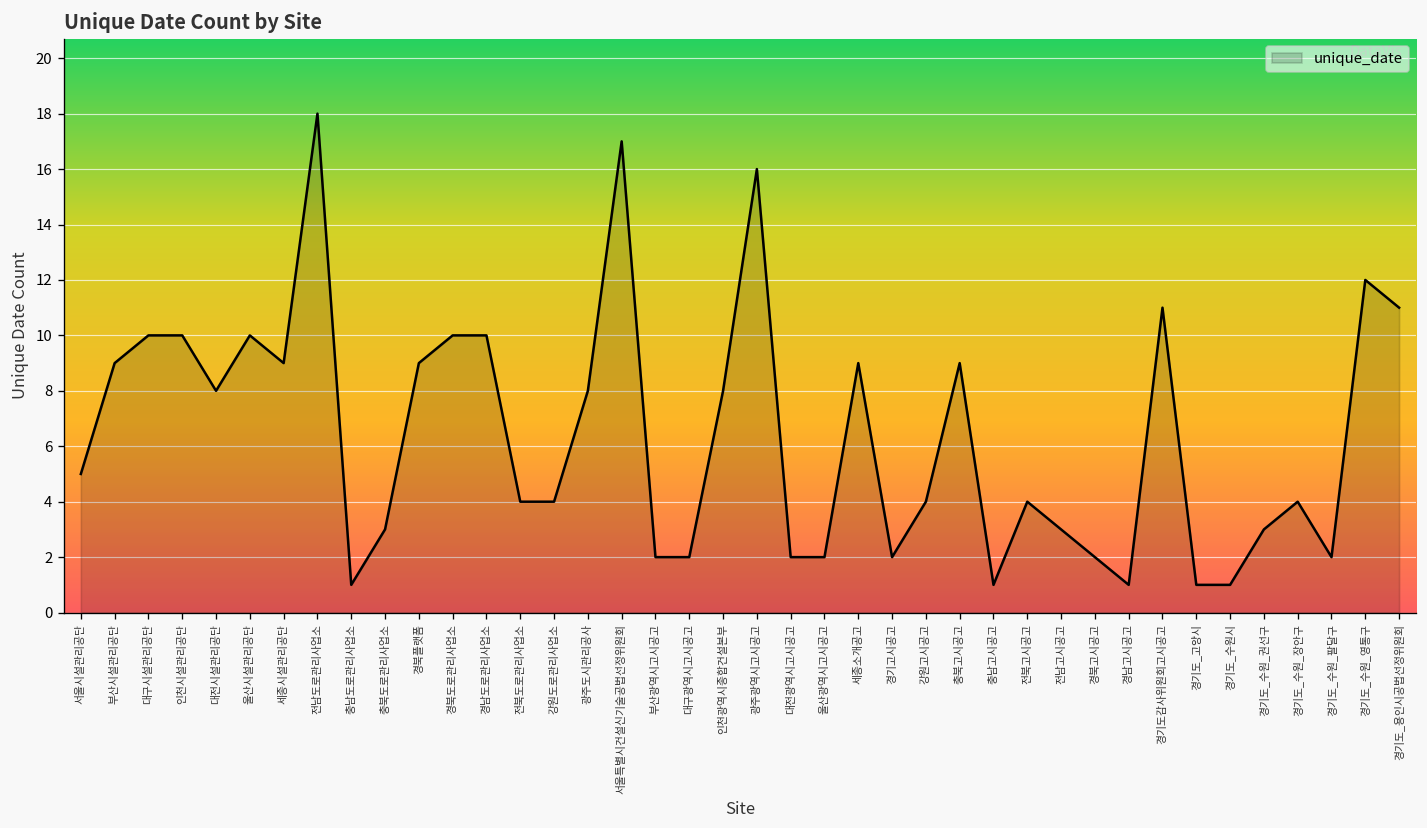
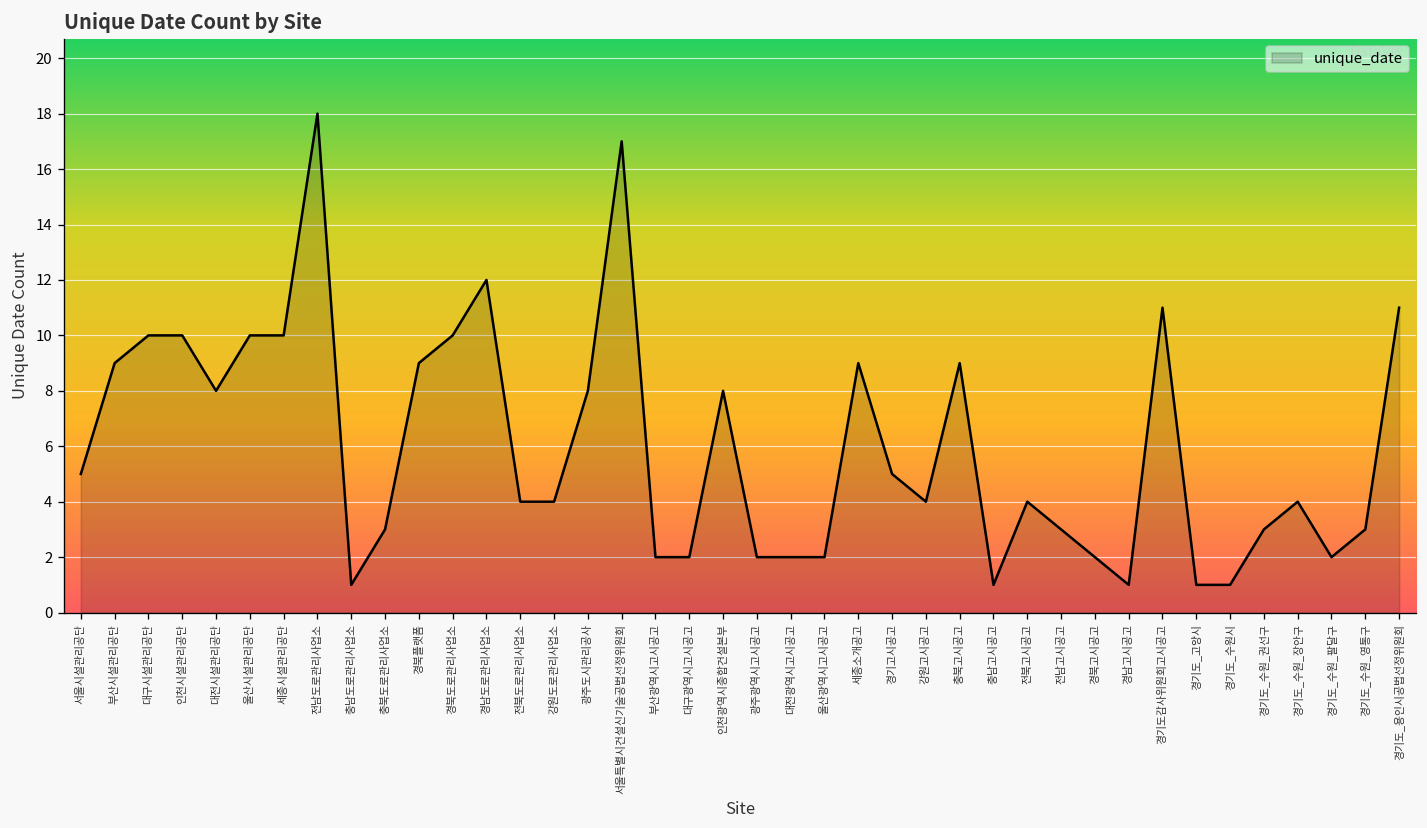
세종시설관리공단: 9 -> 10
경남도로관리사업소: 10 -> 12
광주광역시고시공고: 16 -> 2
경기고시공고: 2 -> 5
경기도_수원_영통구: 12 -> 3
